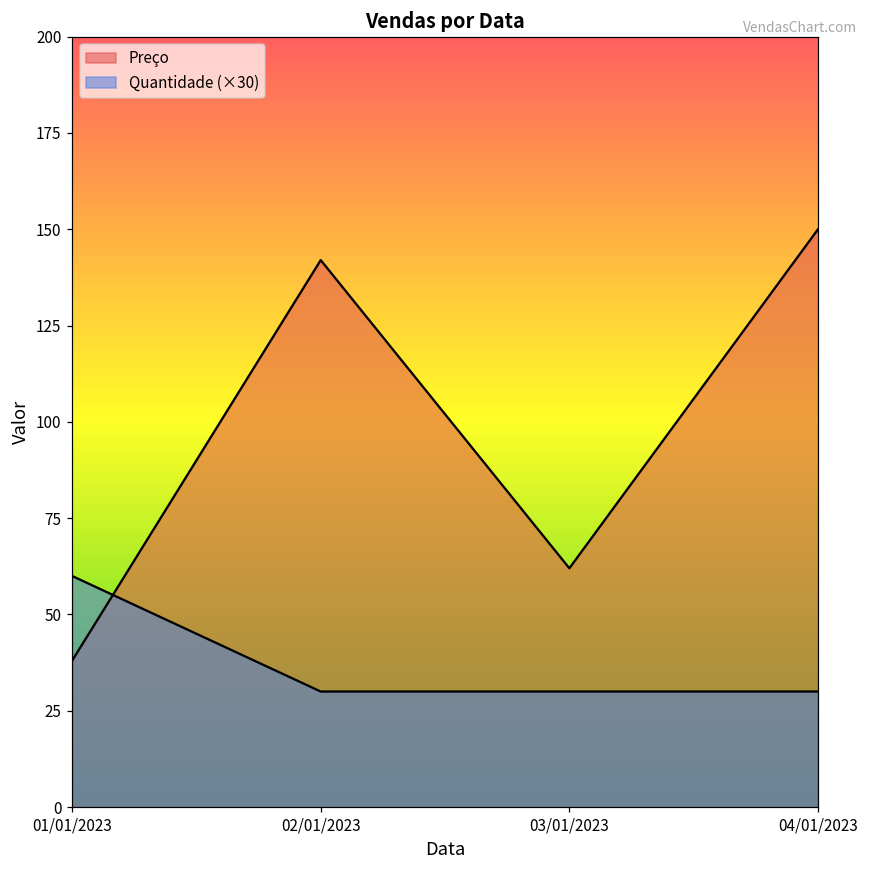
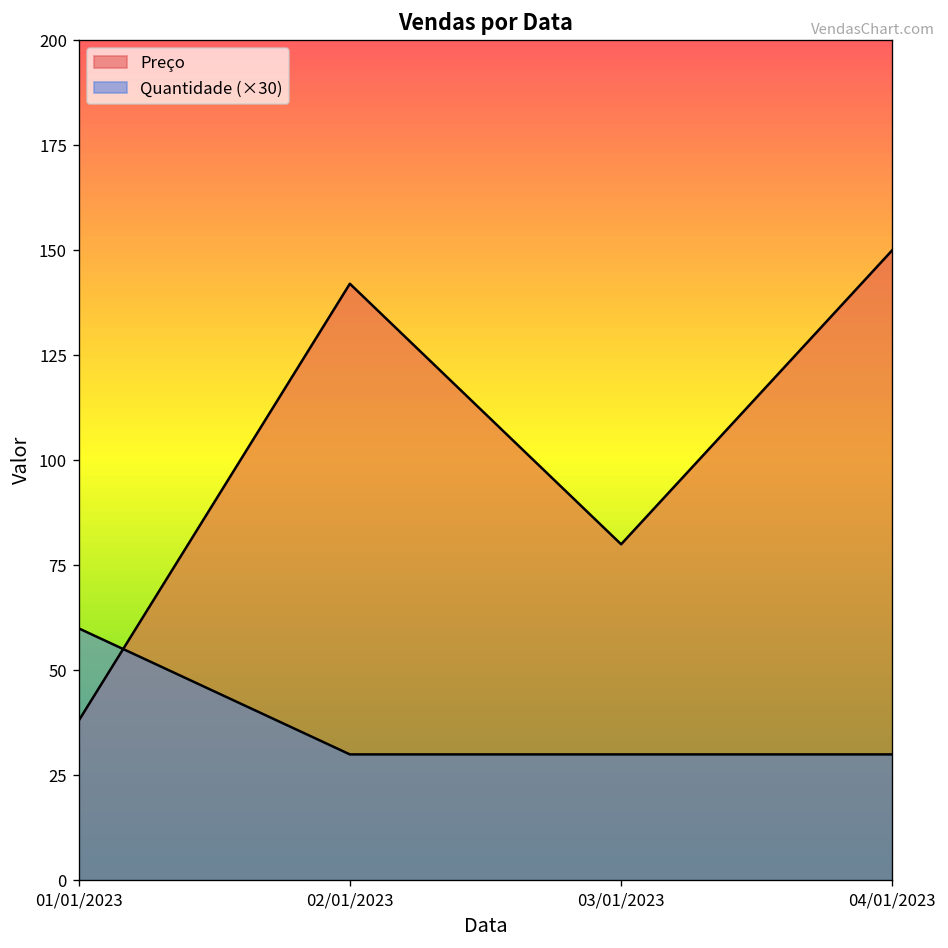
Preço, 03/01/2023: 62 -> 80
